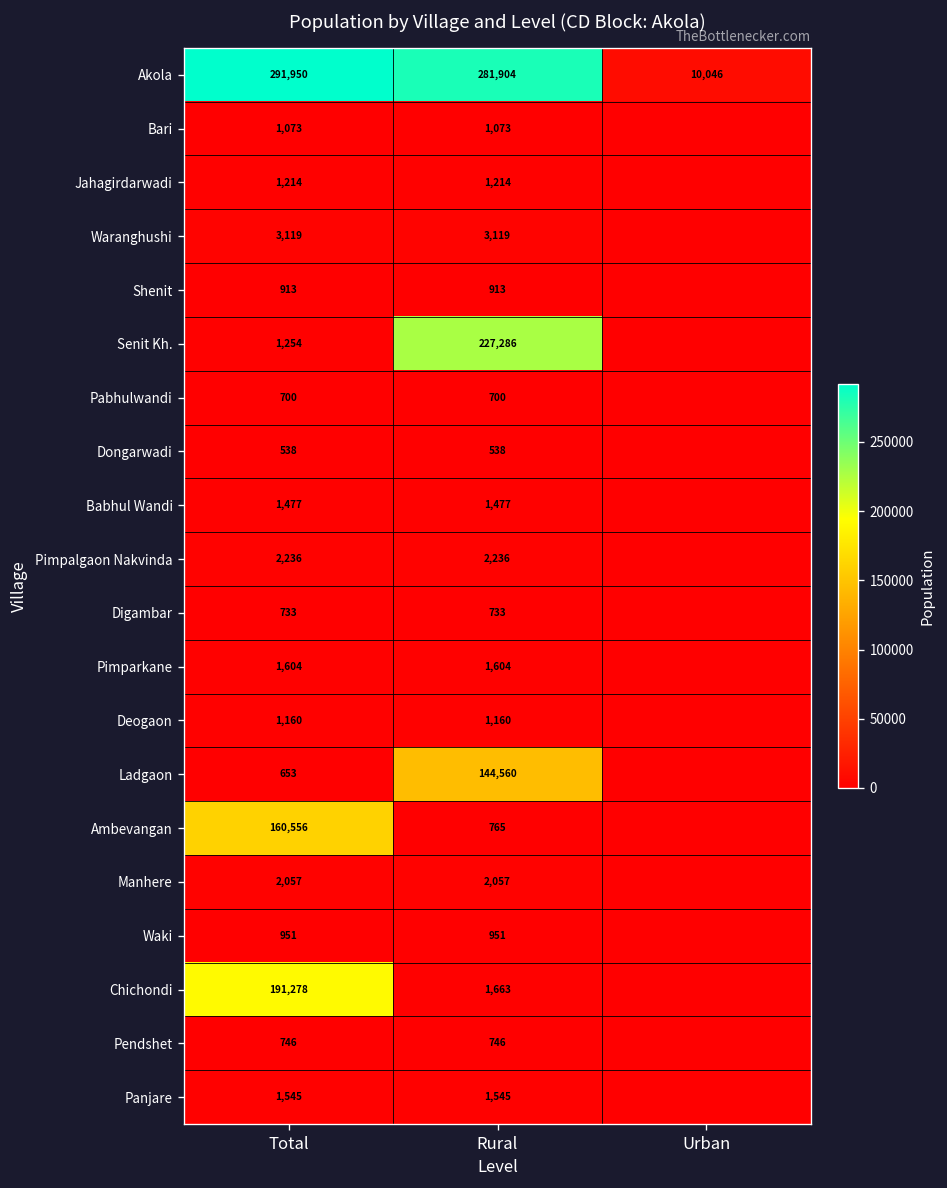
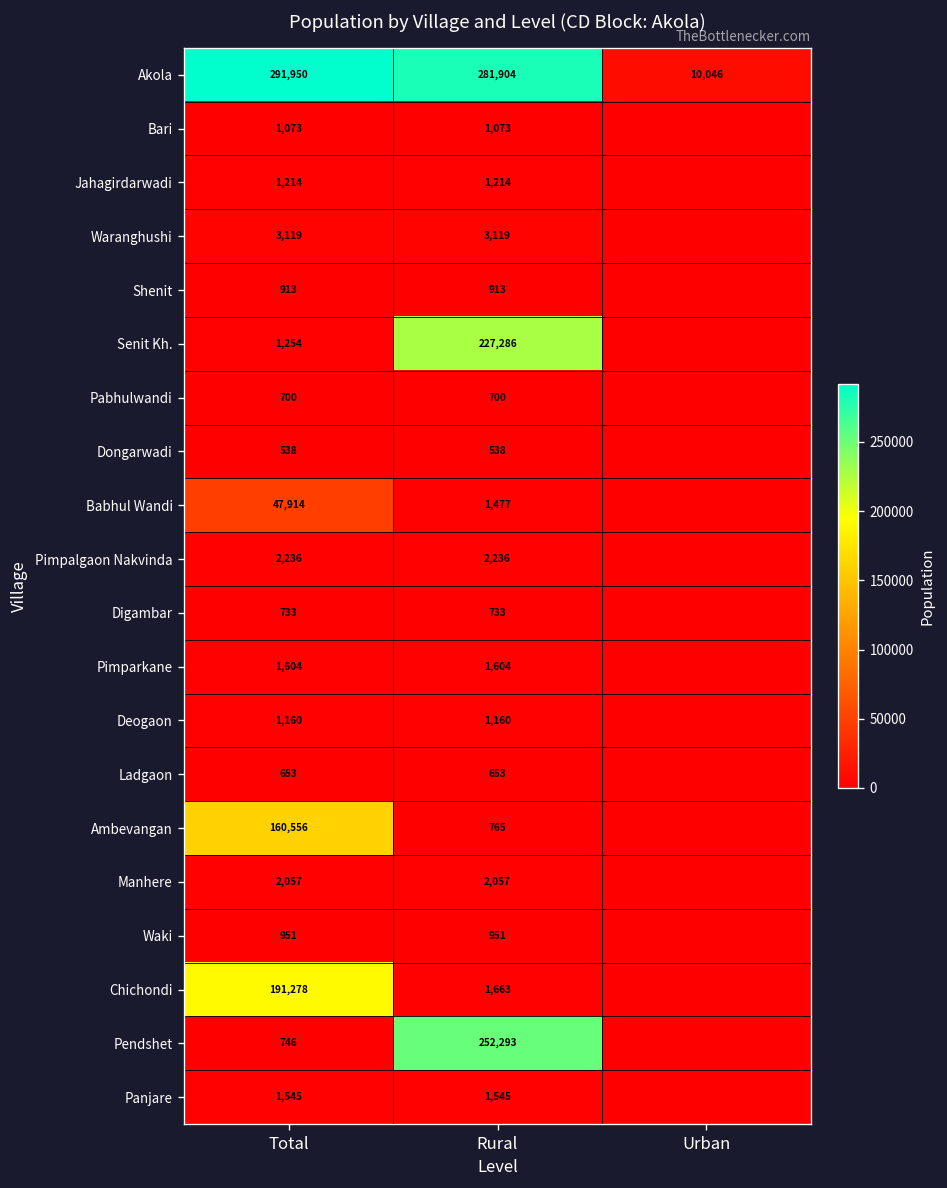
Babhul Wandi, Total: 1,477 -> 47,914
Ladgaon, Rural: 144,560 -> 653
Pendshet, Rural: 746 -> 252,293
